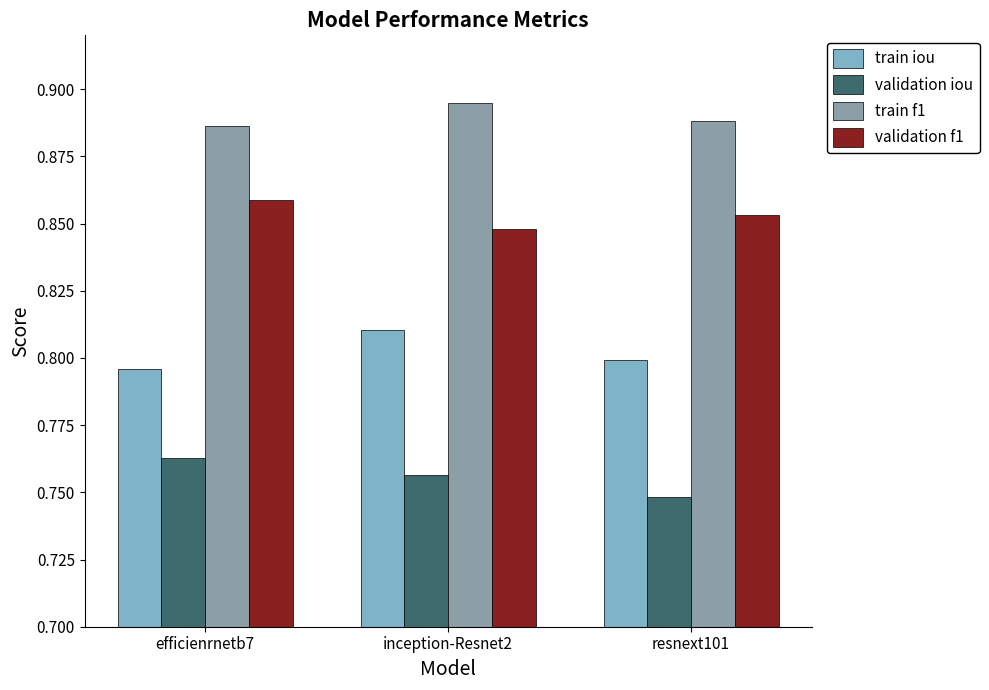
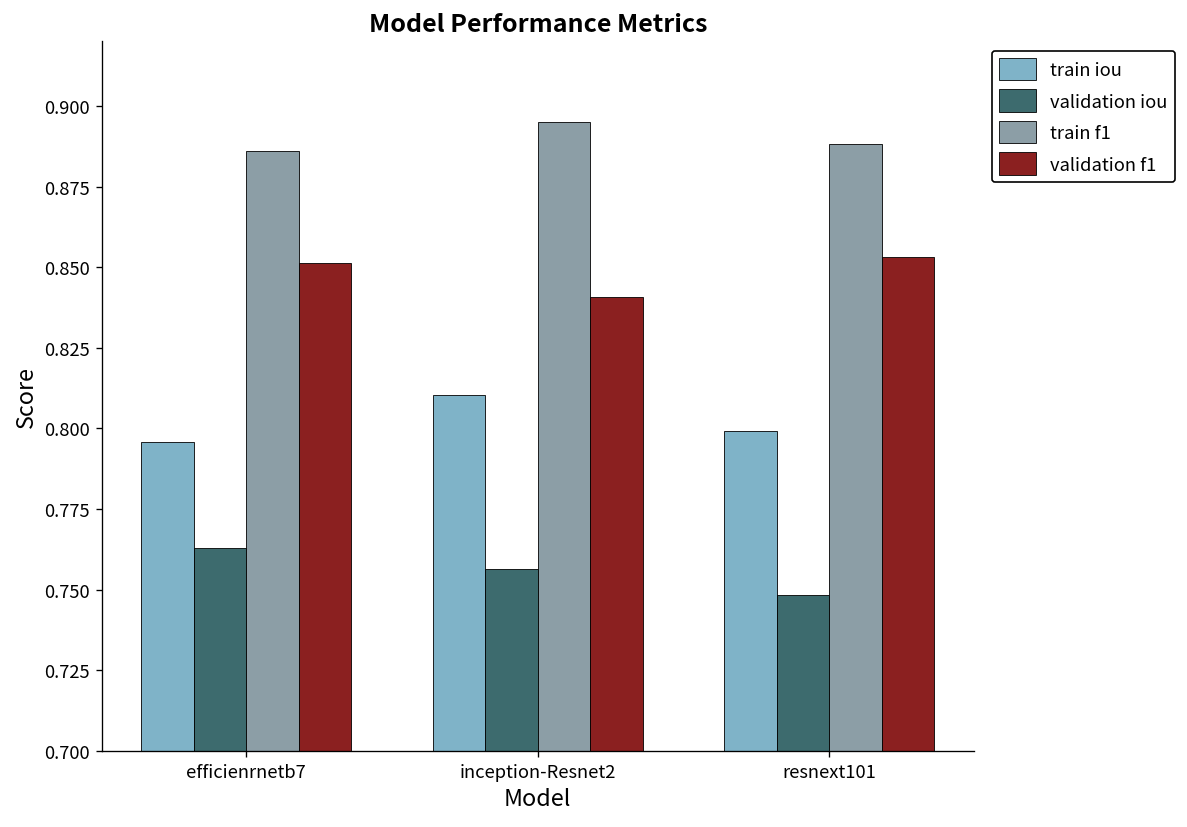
validation f1, efficienrnetb7: 0.859 -> 0.851
validation f1, inception-Resnet2: 0.848 -> 0.841
